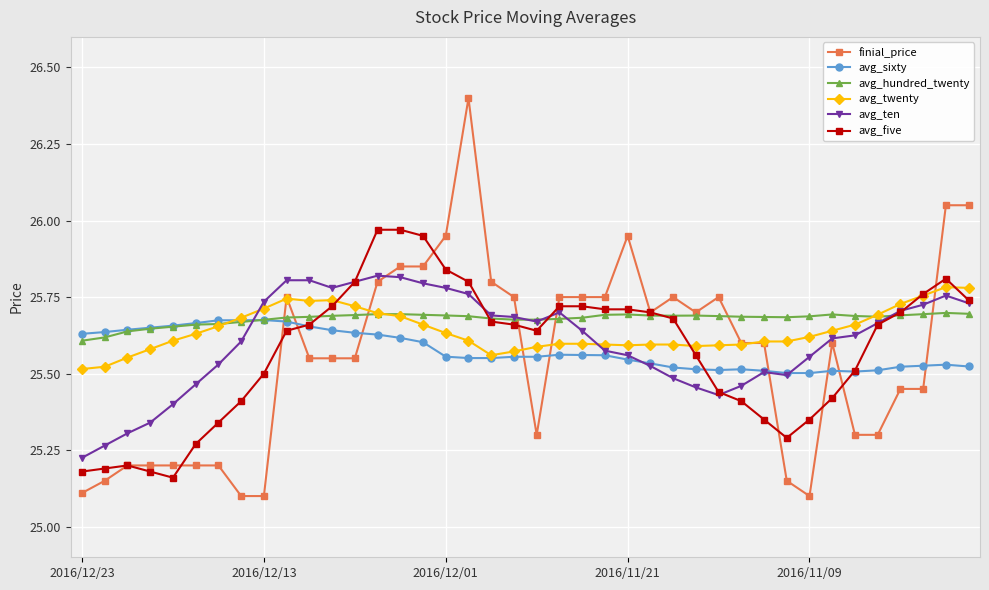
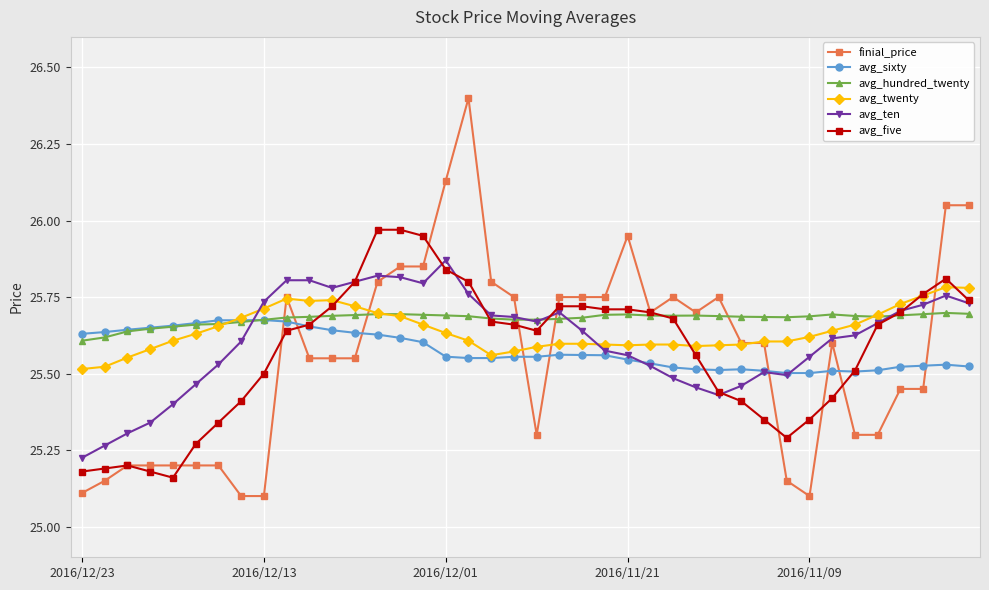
finial_price, 2016/12/01: 25.95 -> 26.13
avg_ten, 2016/12/01: 25.78 -> 25.87
